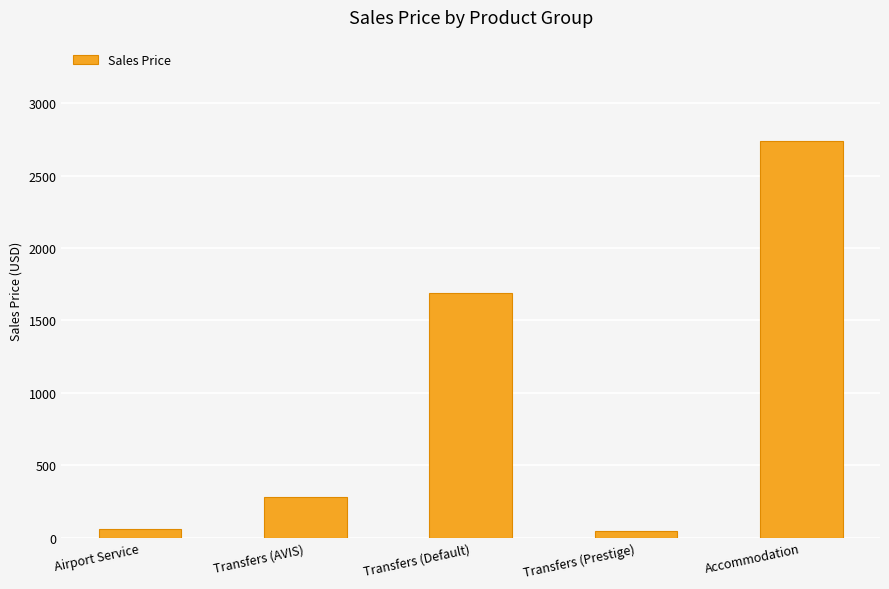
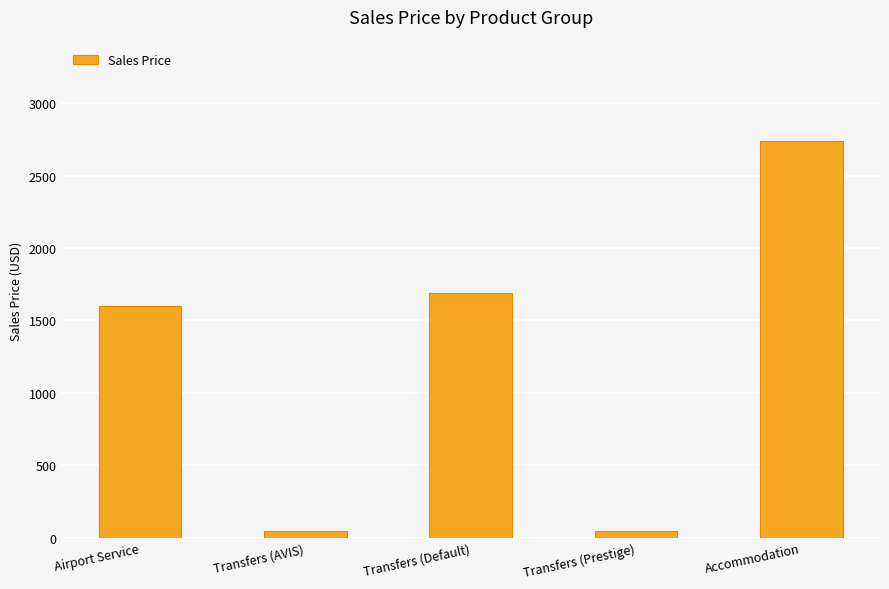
Airport Service: 60 -> 1600
Transfers (AVIS): 280 -> 40
